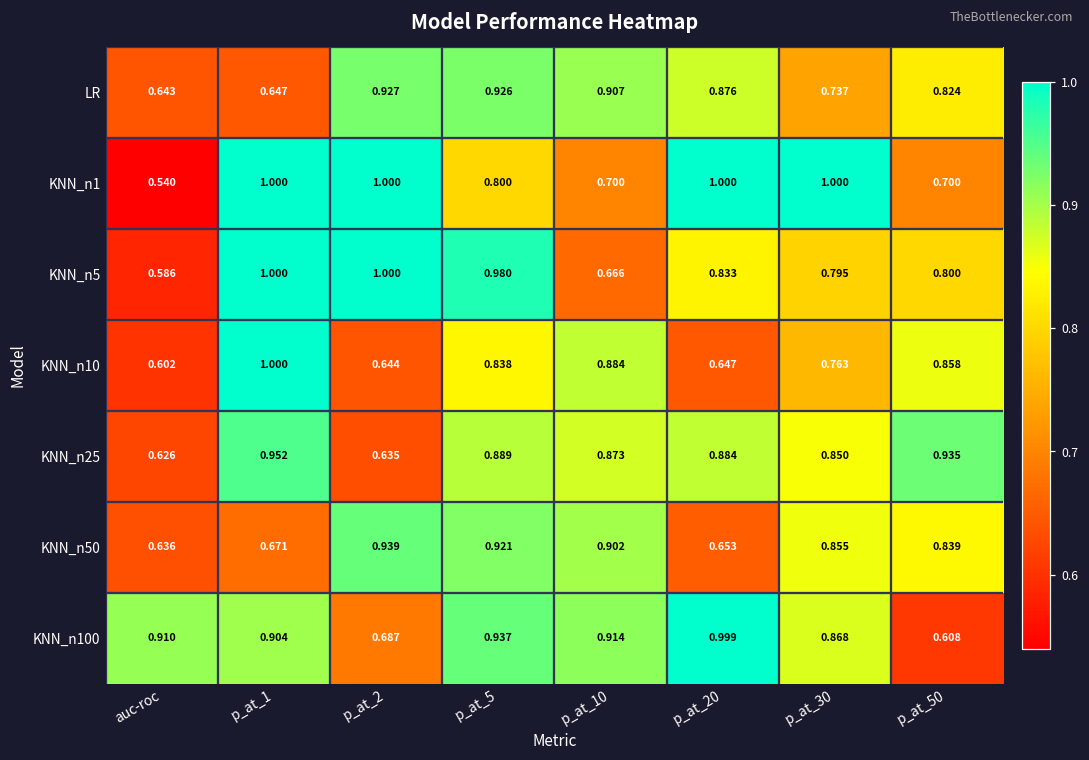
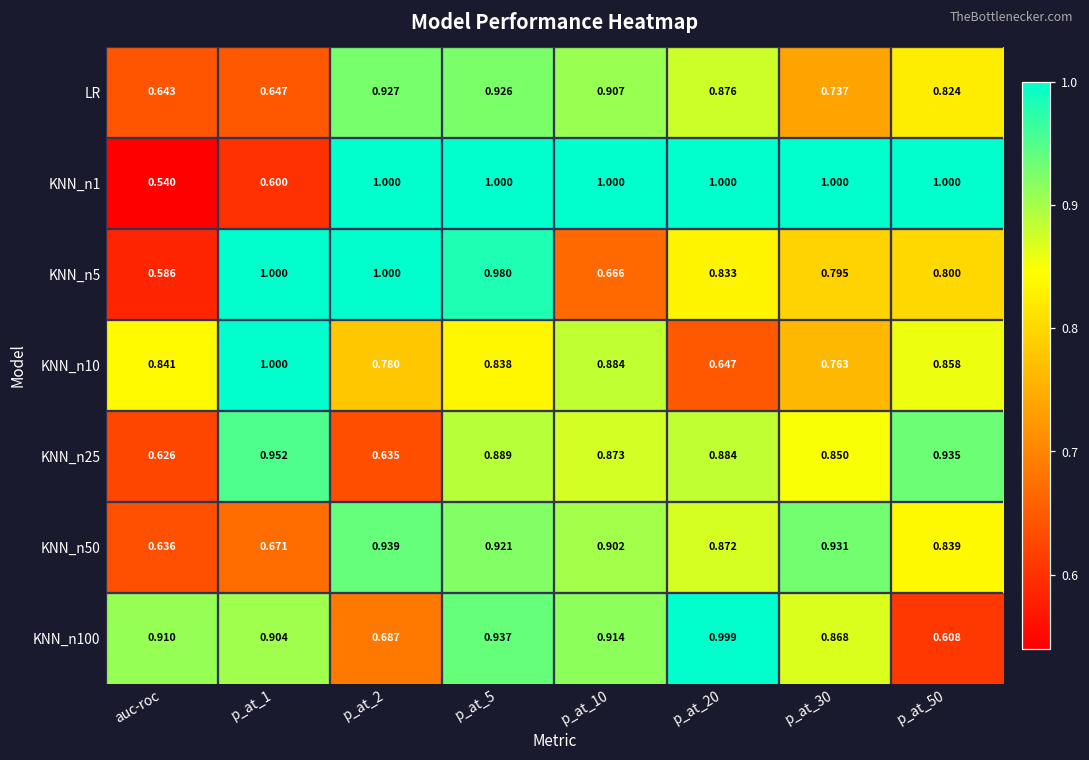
KNN_n1, p_at_1: 1.000 -> 0.600
KNN_n1, p_at_5: 0.800 -> 1.000
KNN_n1, p_at_10: 0.700 -> 1.000
KNN_n1, p_at_50: 0.700 -> 1.000
KNN_n10, auc-roc: 0.602 -> 0.841
KNN_n10, p_at_2: 0.644 -> 0.780
KNN_n50, p_at_20: 0.653 -> 0.872
KNN_n50, p_at_30: 0.855 -> 0.931
